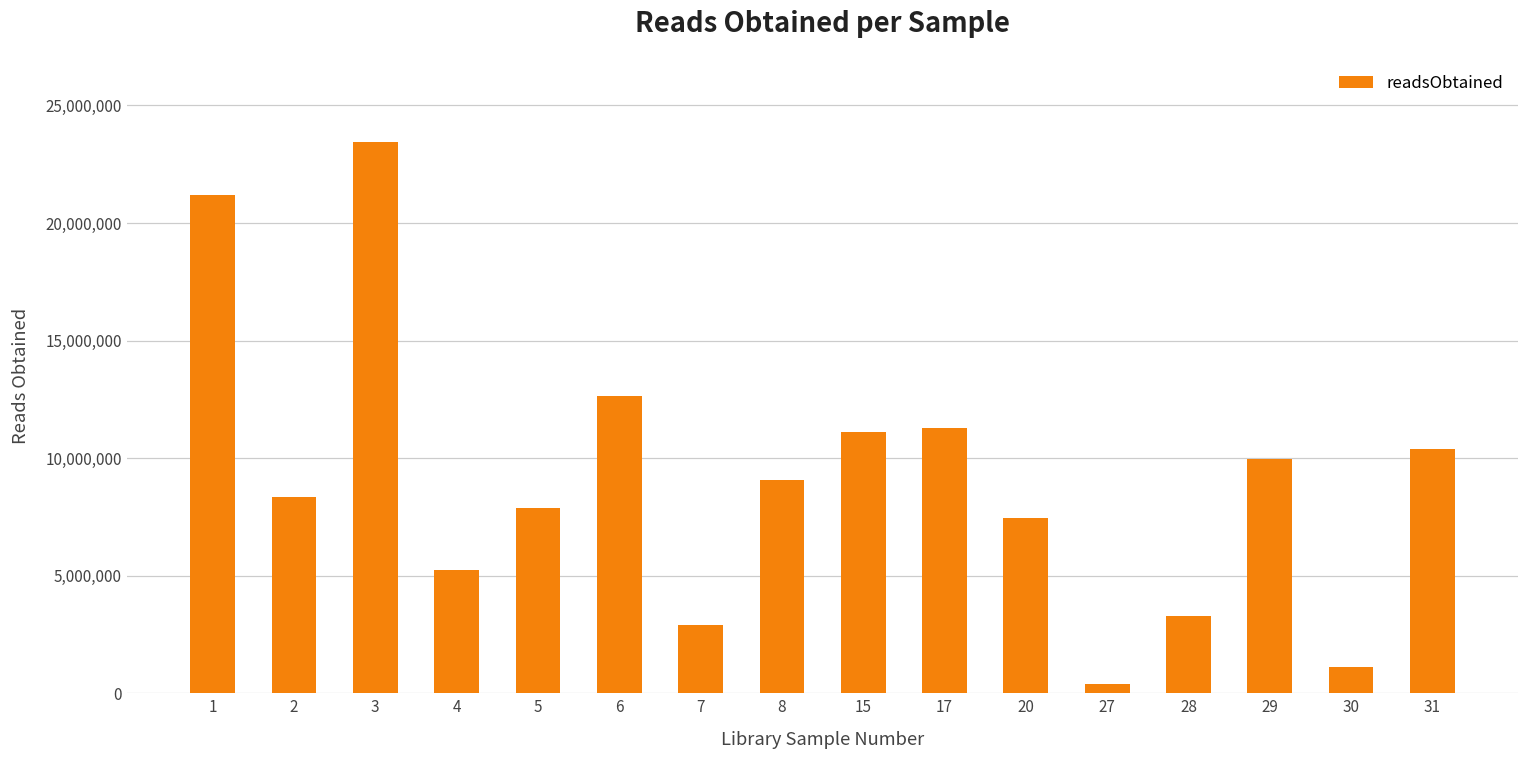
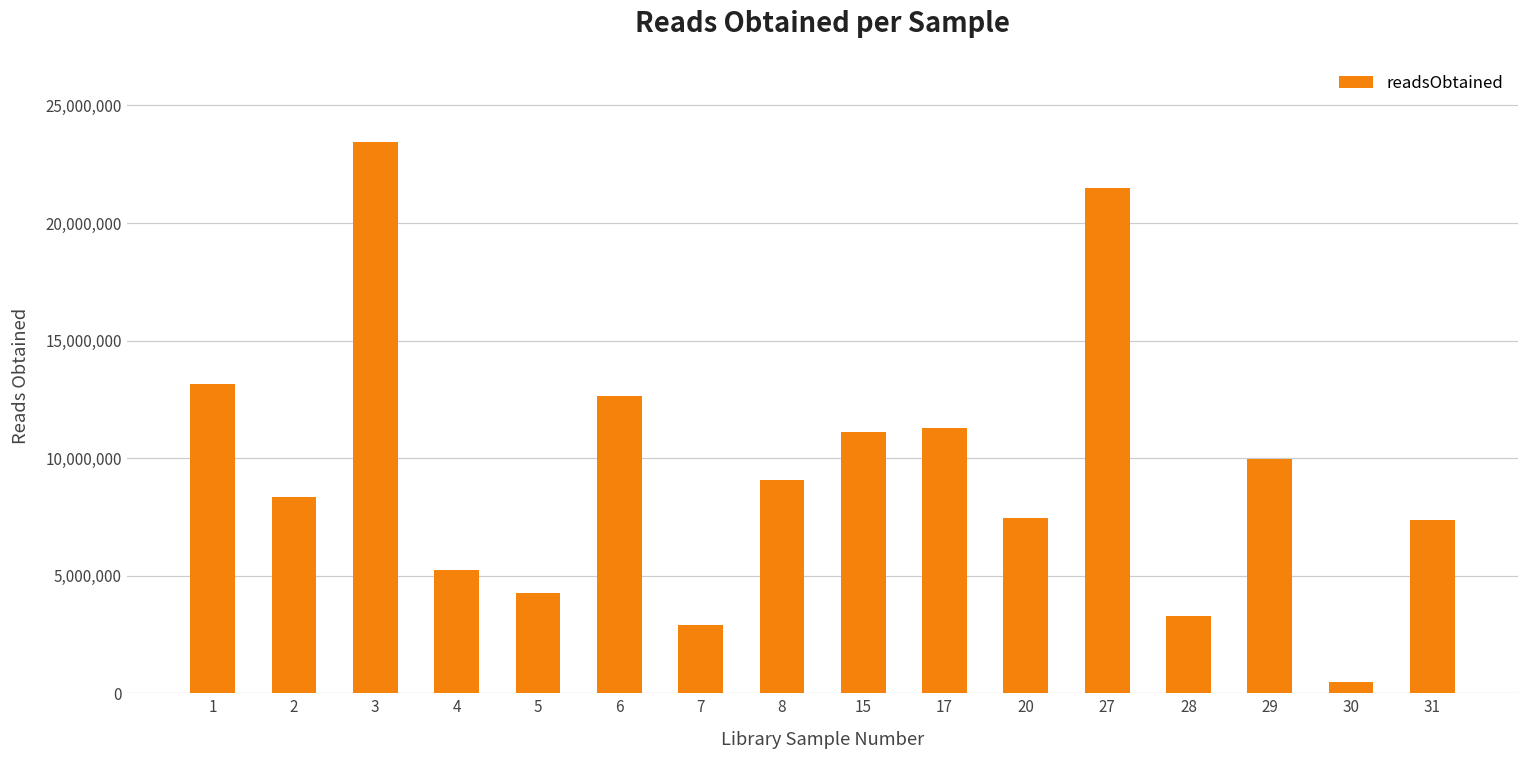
1: 21,200,000 -> 13,200,000
5: 7,900,000 -> 4,300,000
27: 400,000 -> 21,500,000
30: 1,100,000 -> 500,000
31: 10,400,000 -> 7,400,000
